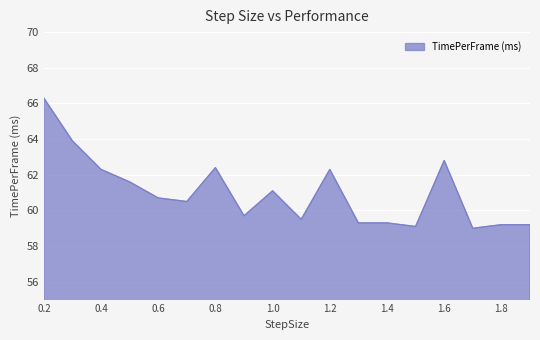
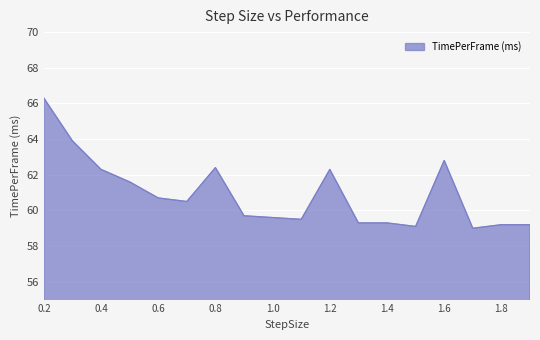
1.0: 61.1 -> 59.6
